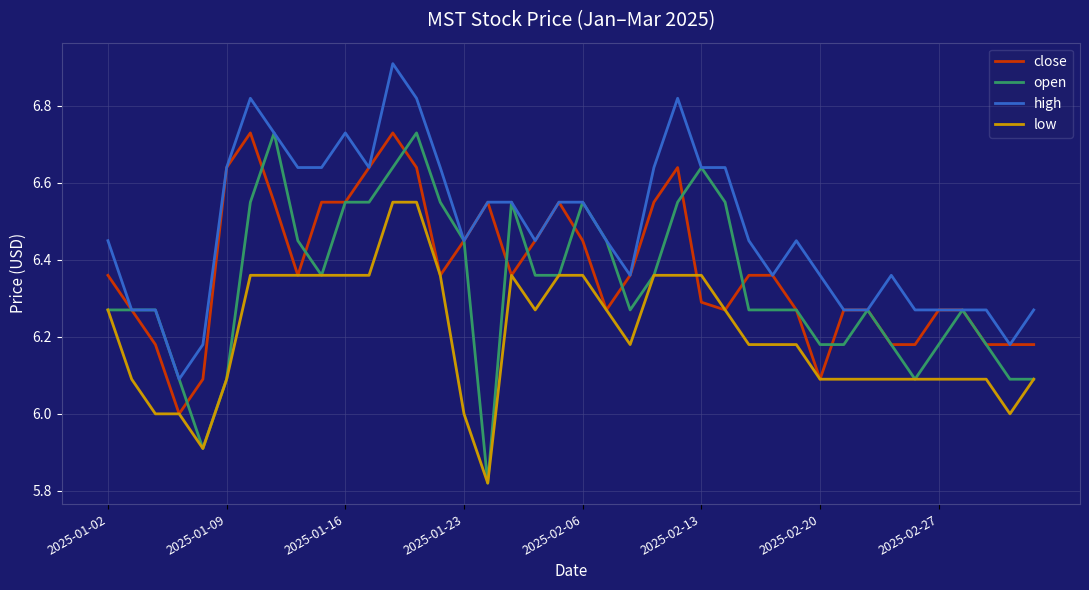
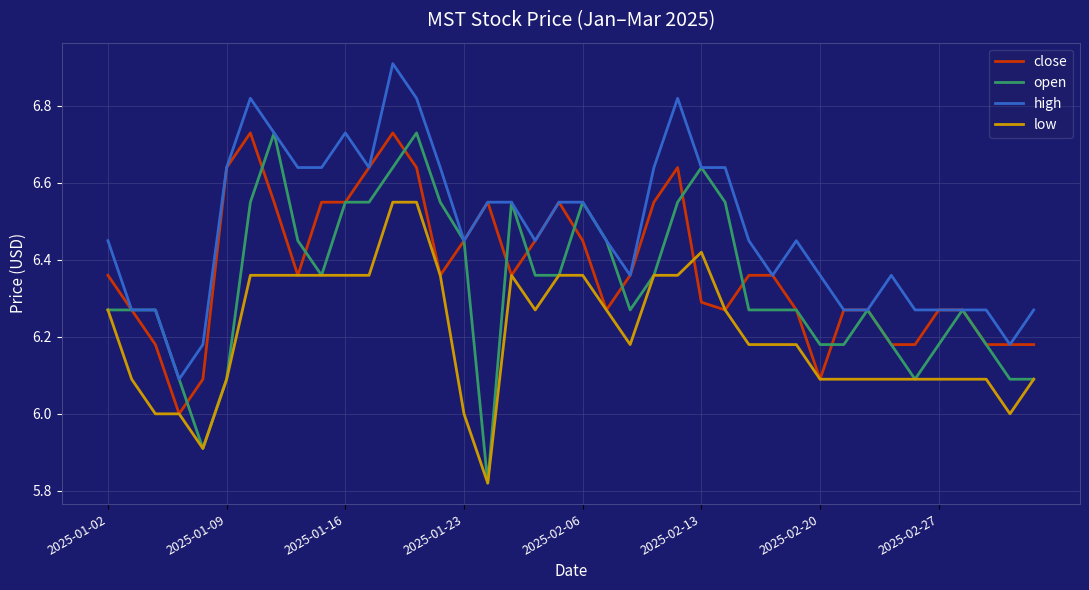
low, 2025-02-13: 6.36 -> 6.42
